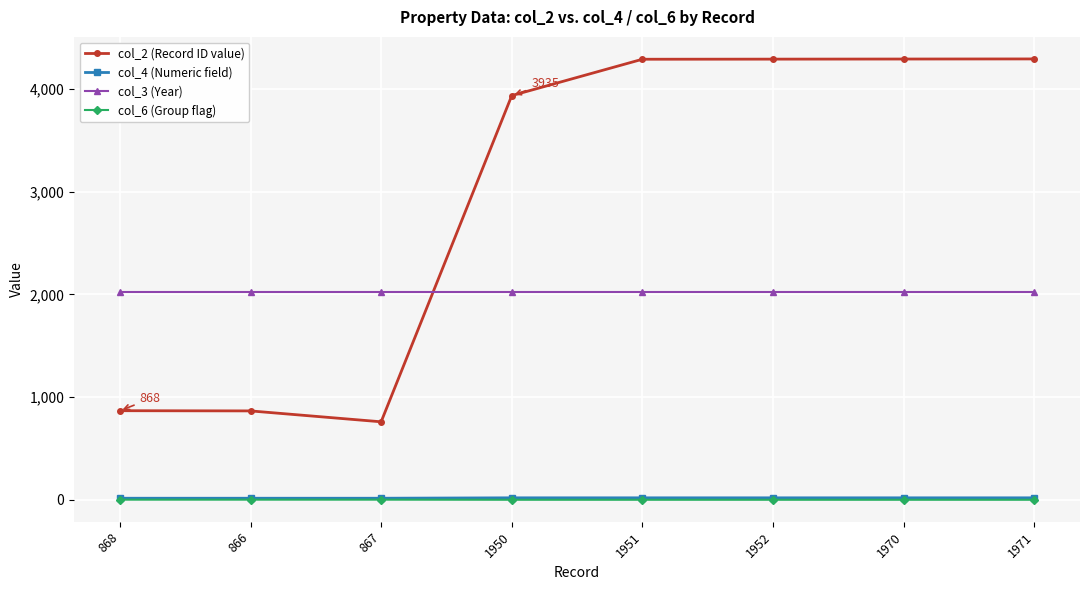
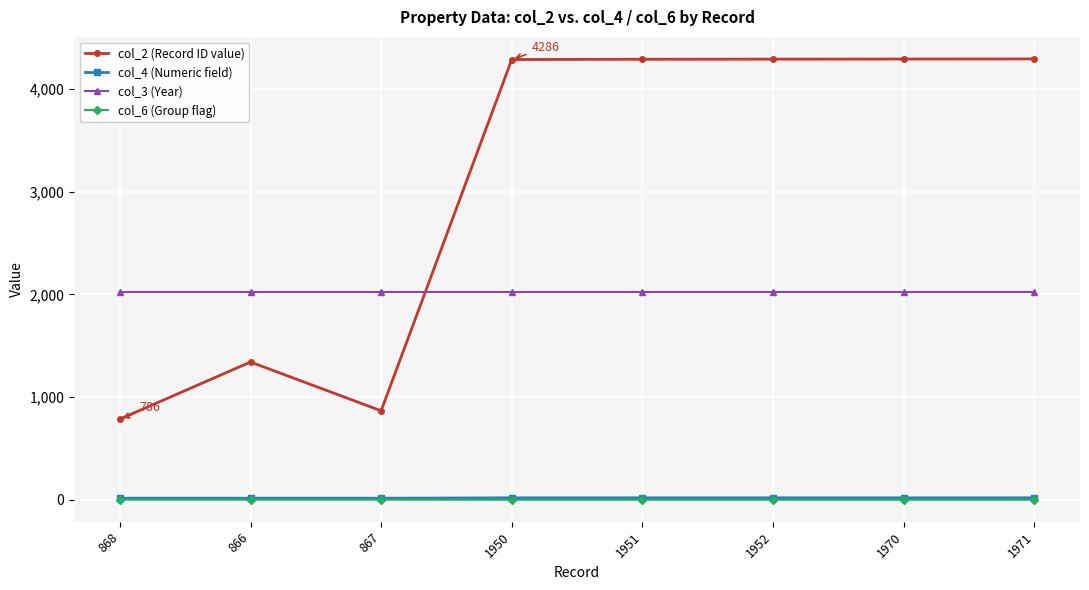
col_2 (Record ID value), 868: 868 -> 786
col_2 (Record ID value), 866: 870 -> 1,340
col_2 (Record ID value), 867: 760 -> 870
col_2 (Record ID value), 1950: 3935 -> 4286
